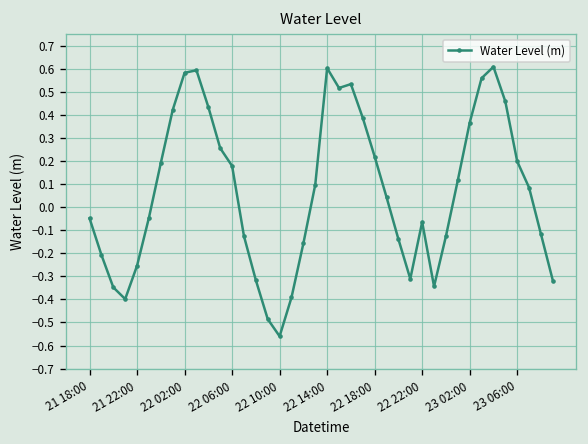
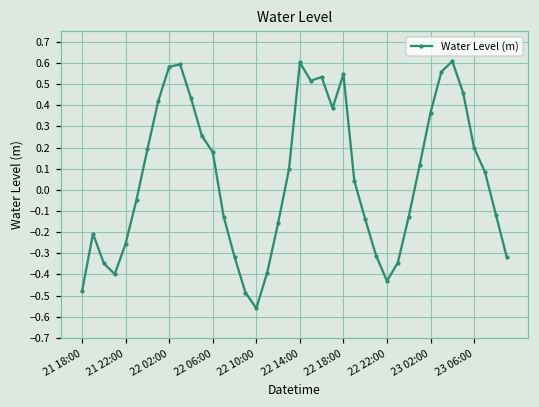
21 18:00: -0.05 -> -0.48
22 18:00: 0.22 -> 0.55
22 22:00: -0.06 -> -0.43
